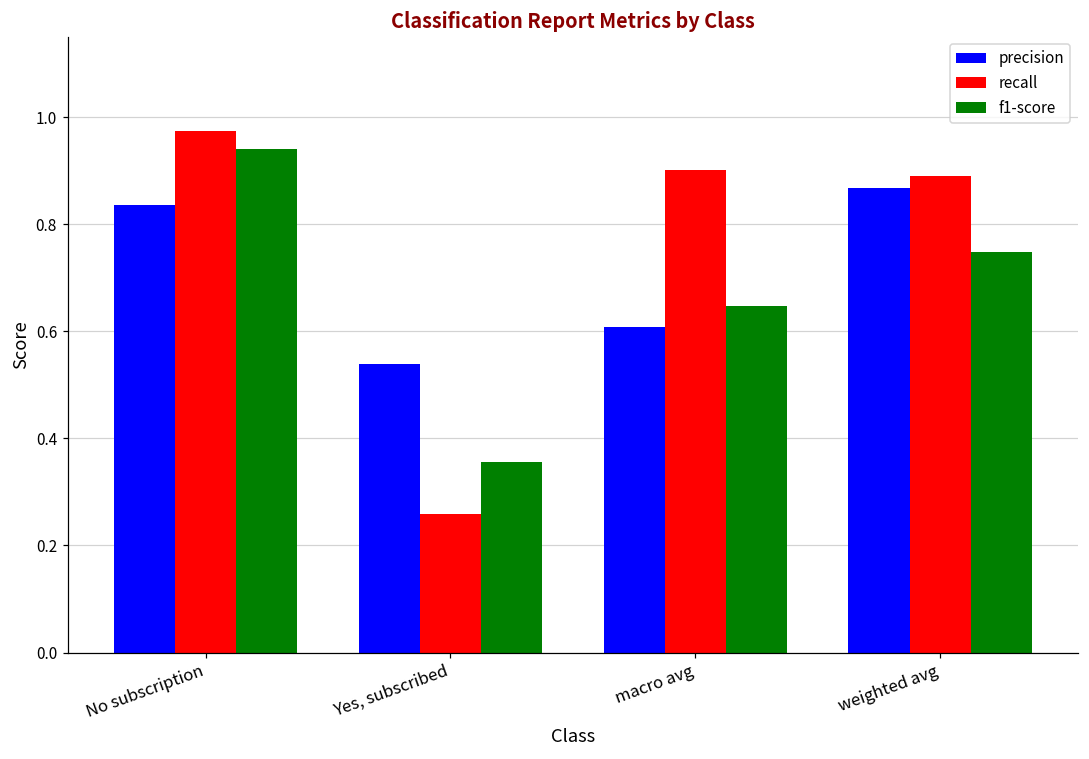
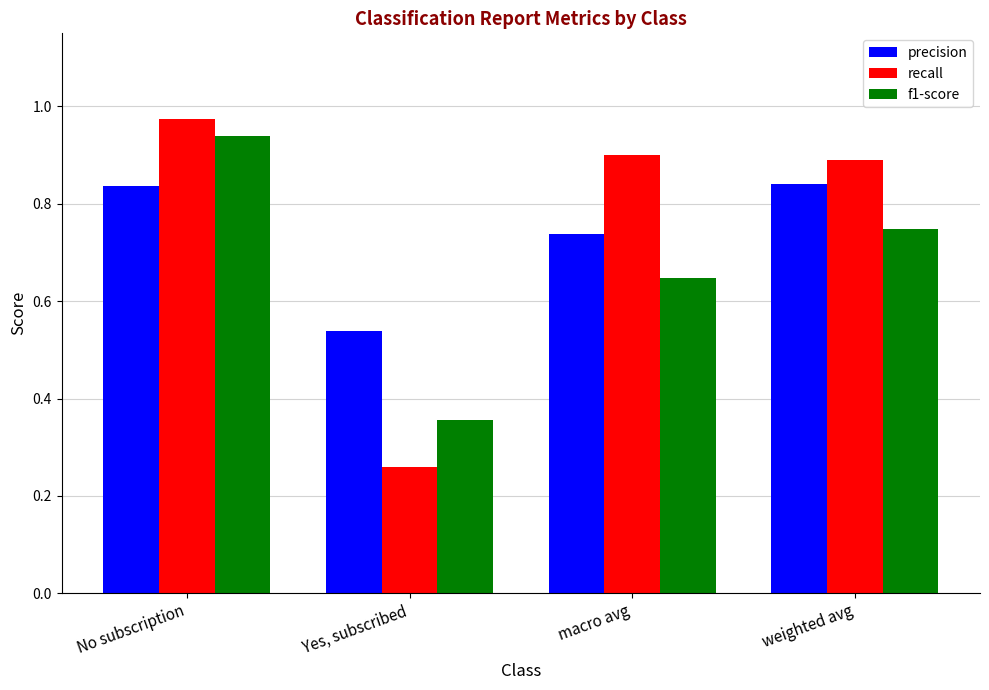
precision, macro avg: 0.61 -> 0.74
precision, weighted avg: 0.87 -> 0.84
